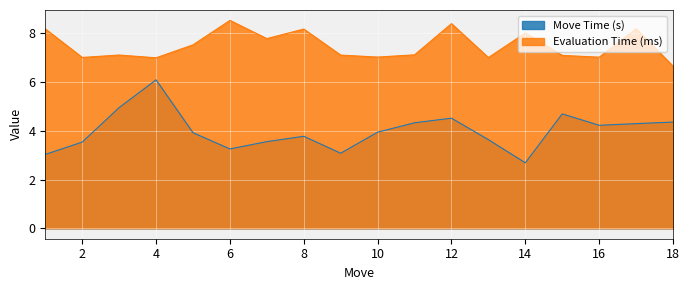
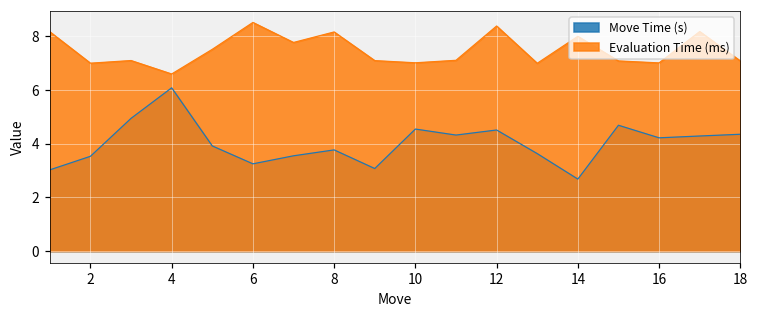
Evaluation Time (ms), 4: 7.0 -> 6.6
Move Time (s), 10: 3.9 -> 4.5
Evaluation Time (ms), 18: 6.6 -> 7.1
